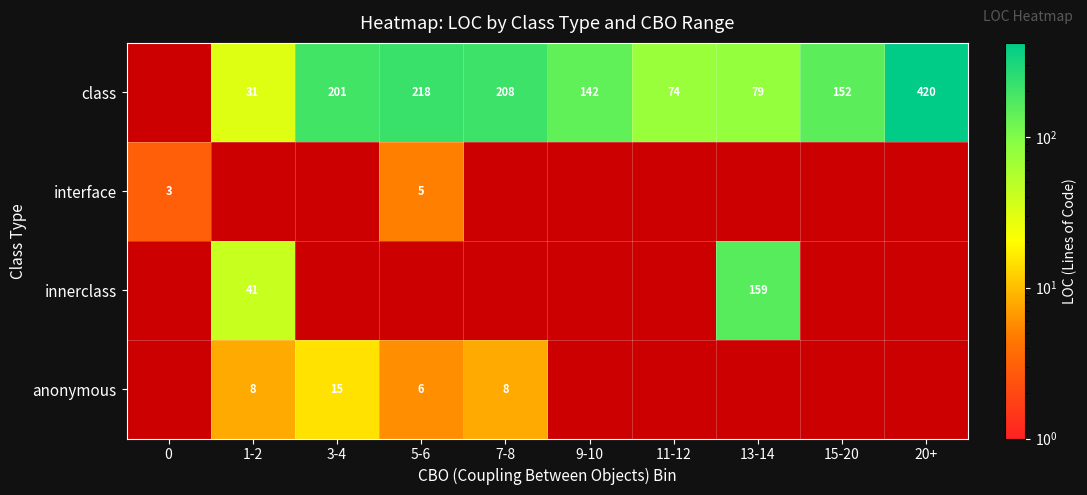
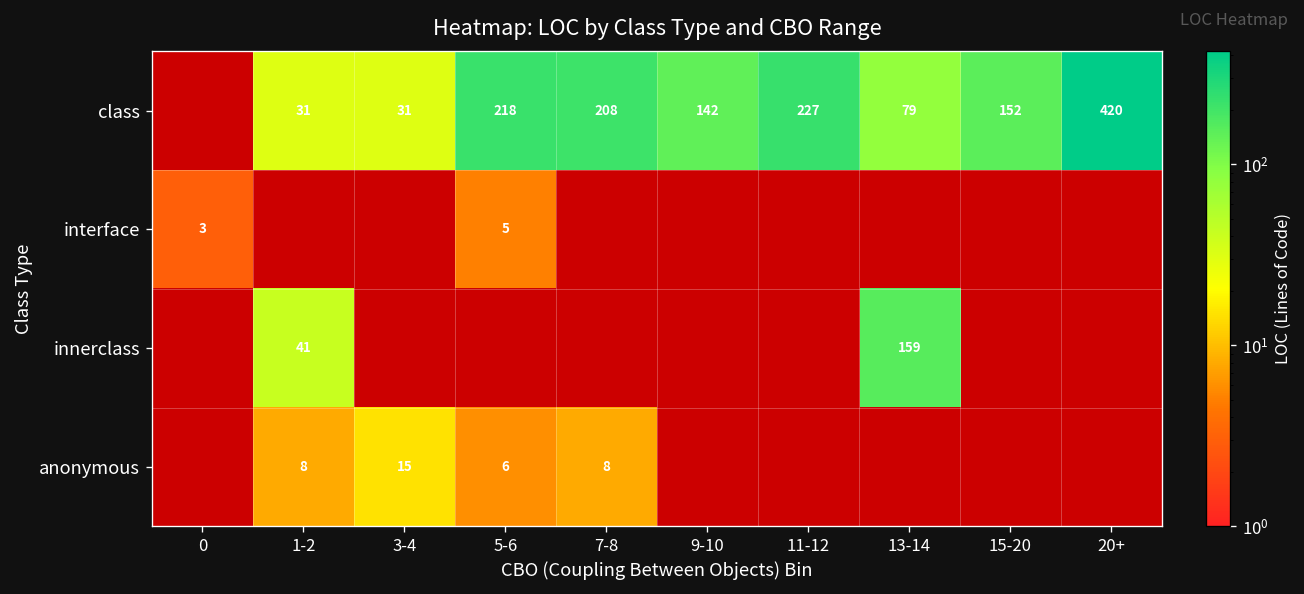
class, 3-4: 201 -> 31
class, 11-12: 74 -> 227
